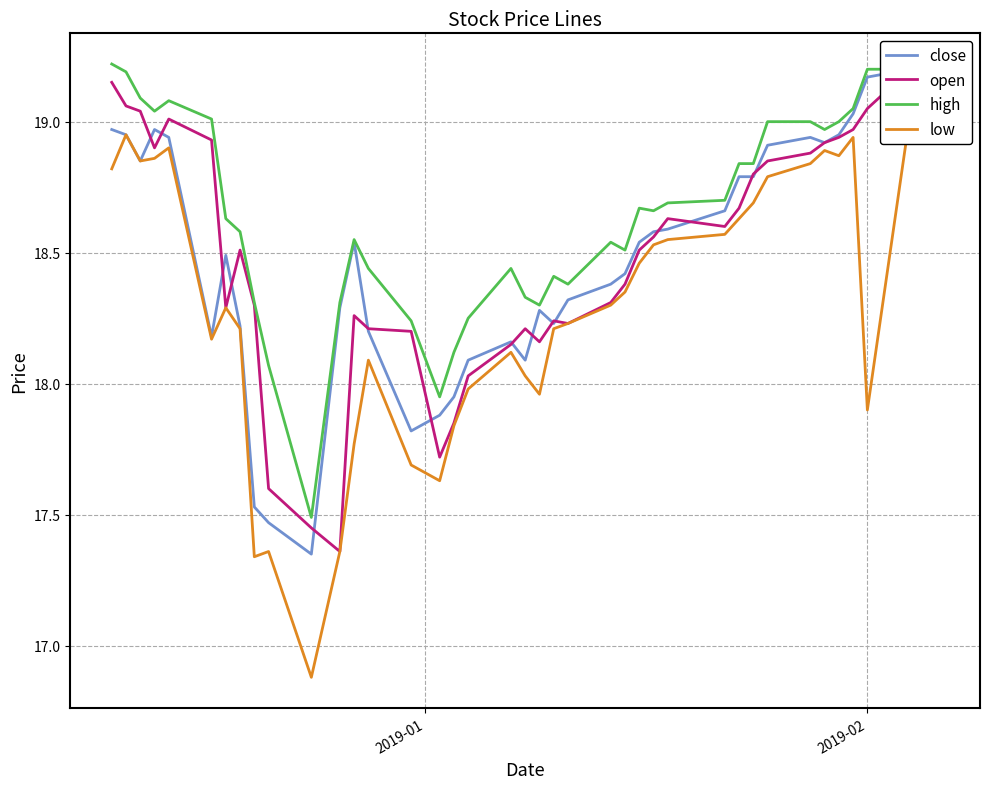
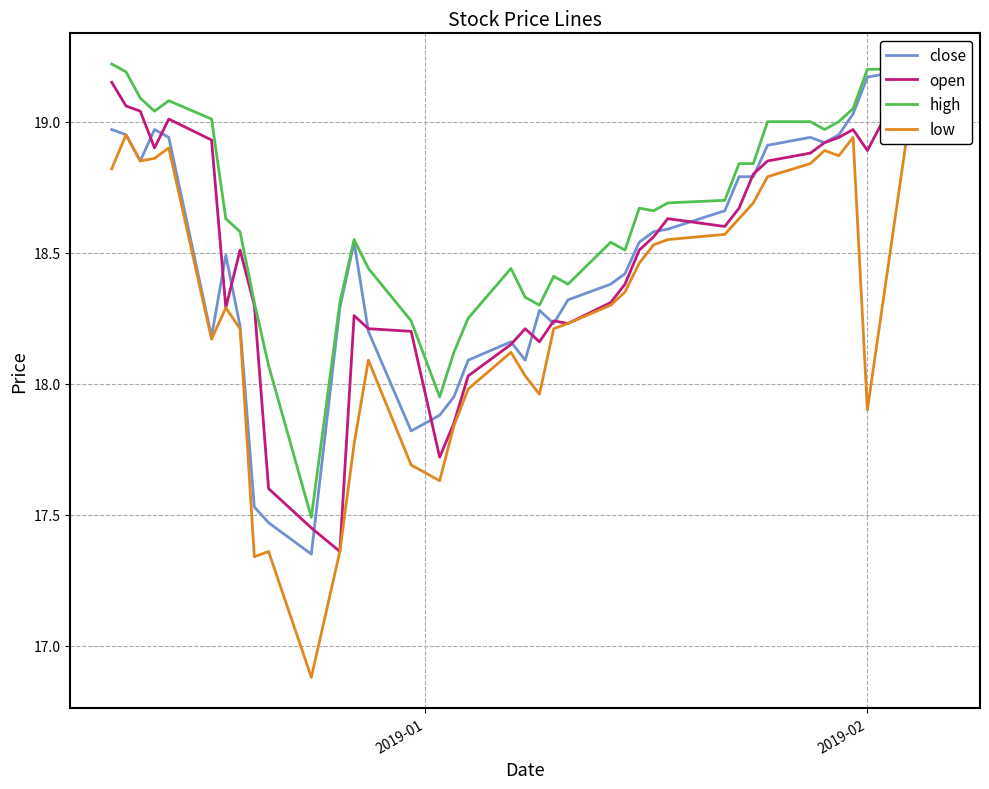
open, 2019-02: 19.05 -> 18.89
